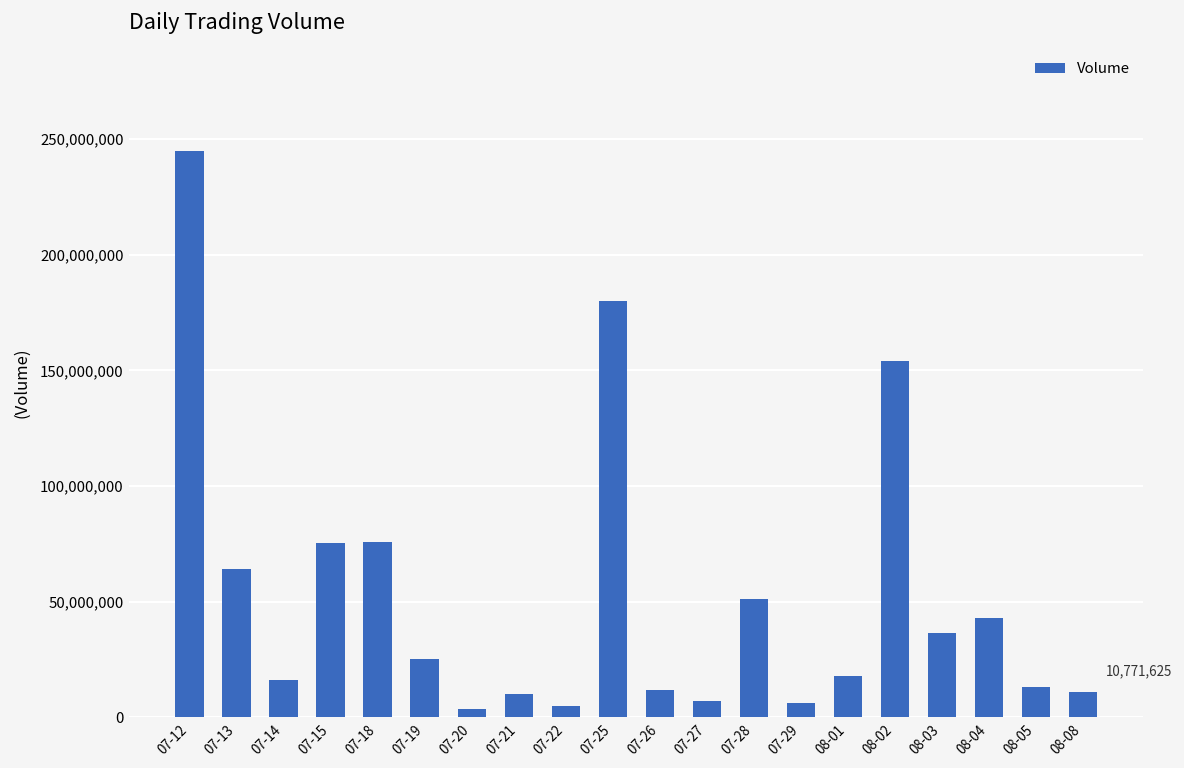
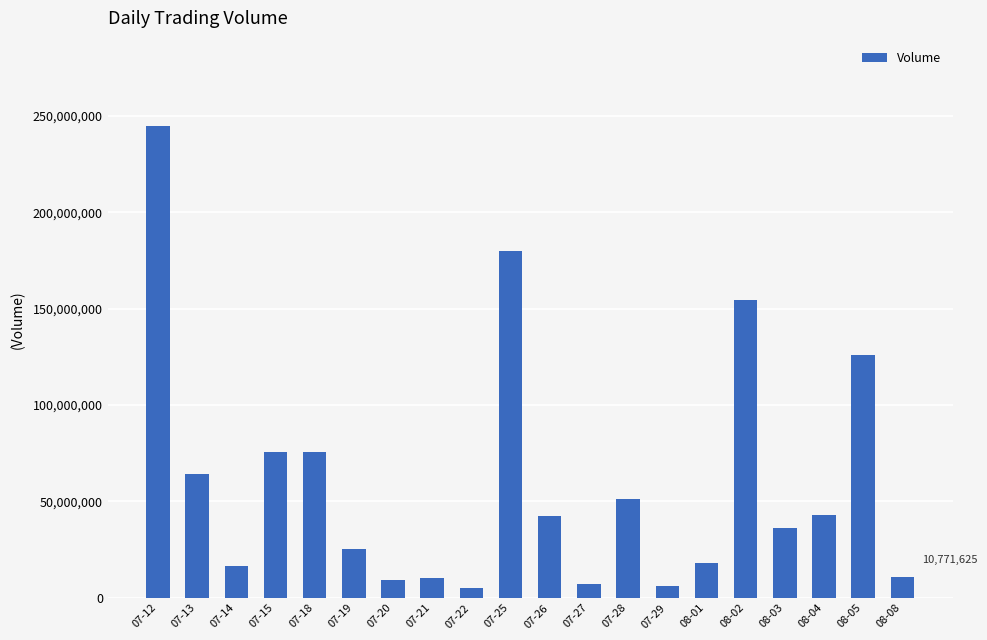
07-20: 4,000,000 -> 9,000,000
07-26: 12,000,000 -> 43,000,000
08-05: 13,000,000 -> 126,000,000
